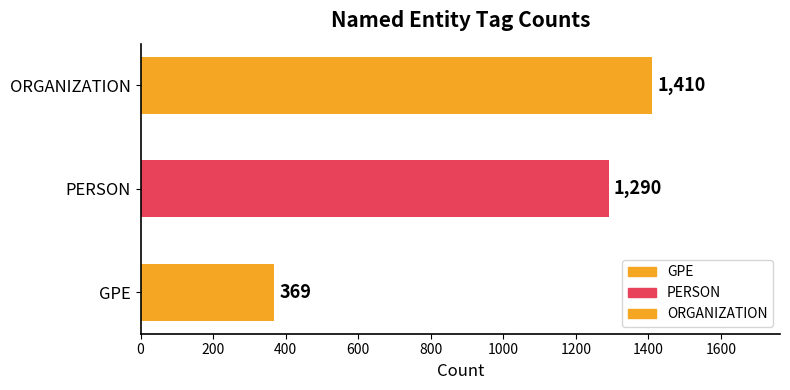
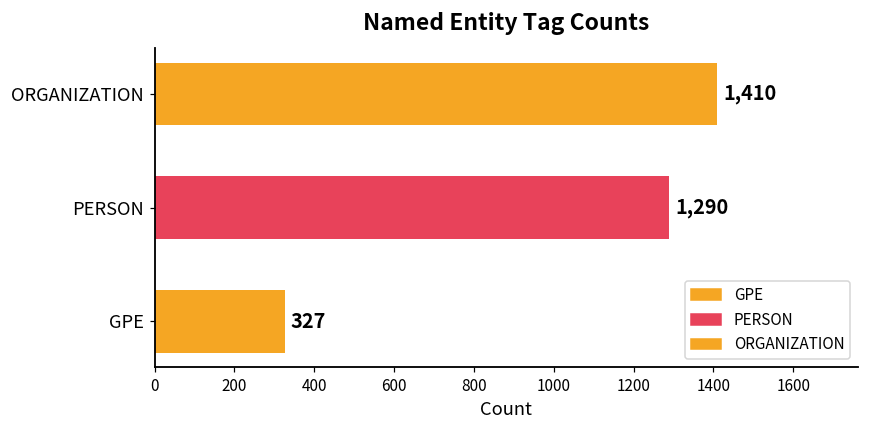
GPE: 369 -> 327
